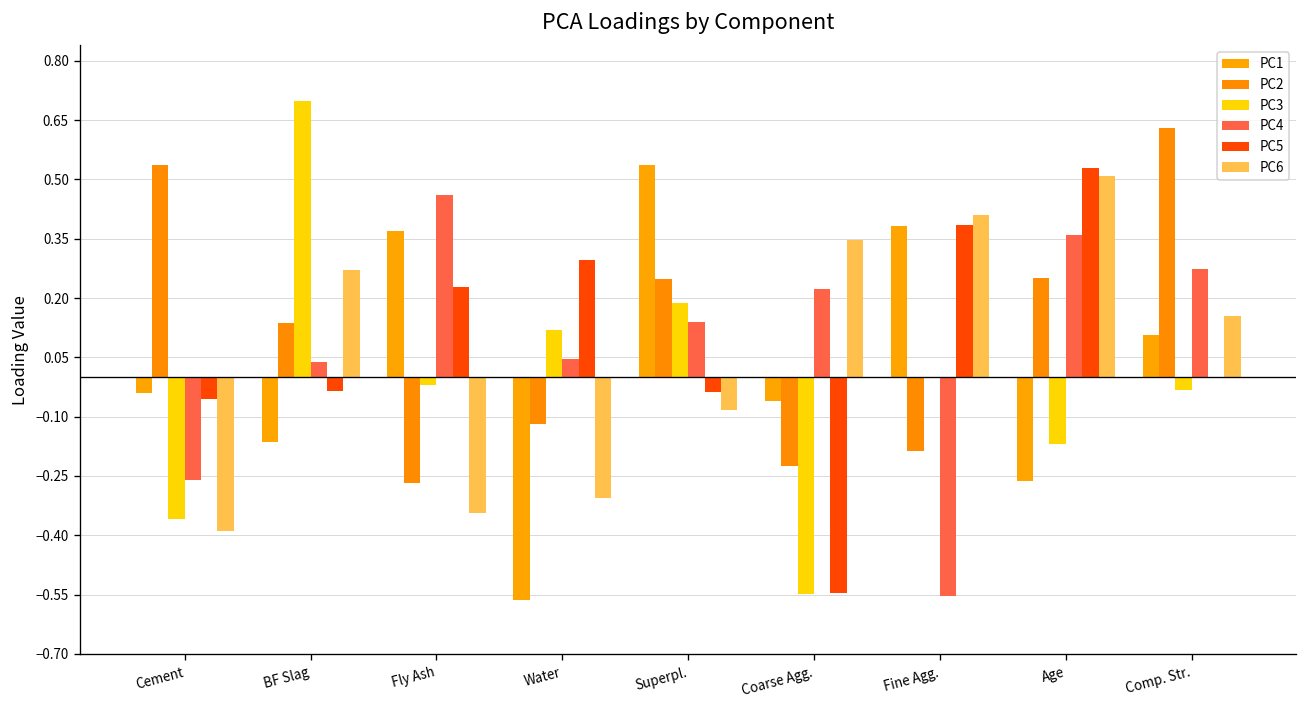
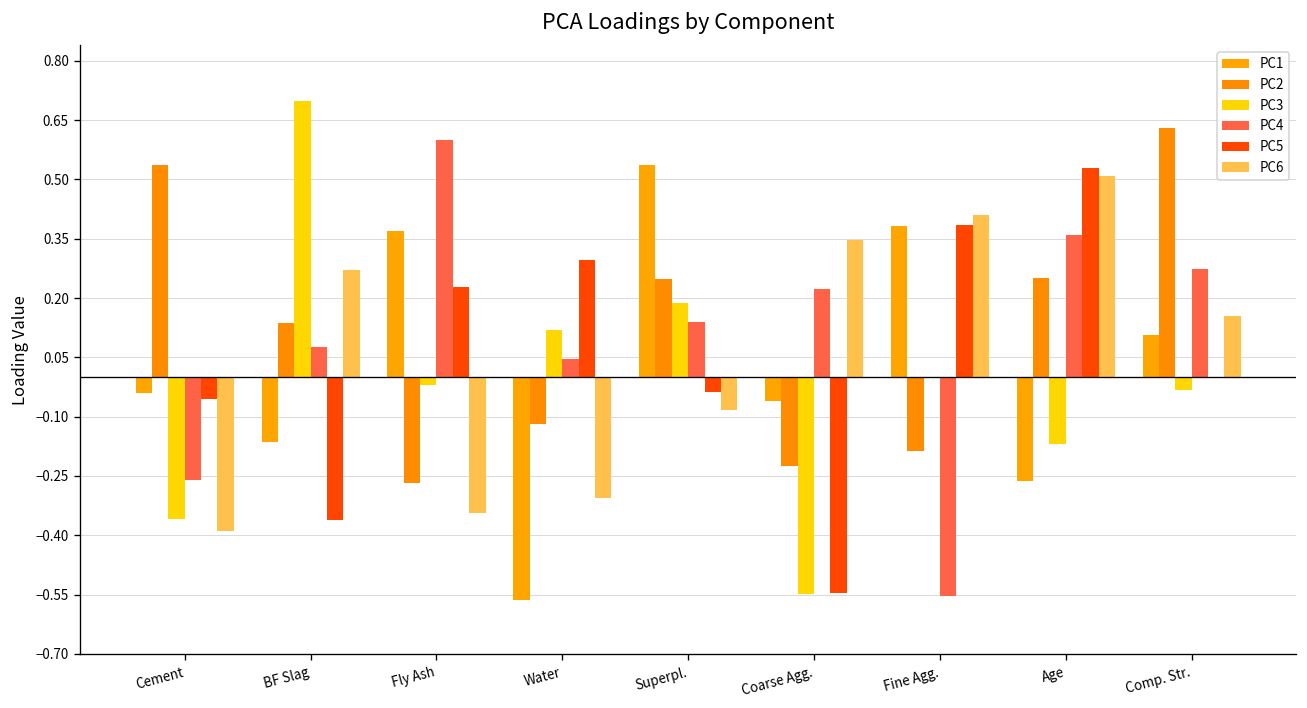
PC4, BF Slag: 0.04 -> 0.08
PC5, BF Slag: -0.03 -> -0.36
PC4, Fly Ash: 0.46 -> 0.60
